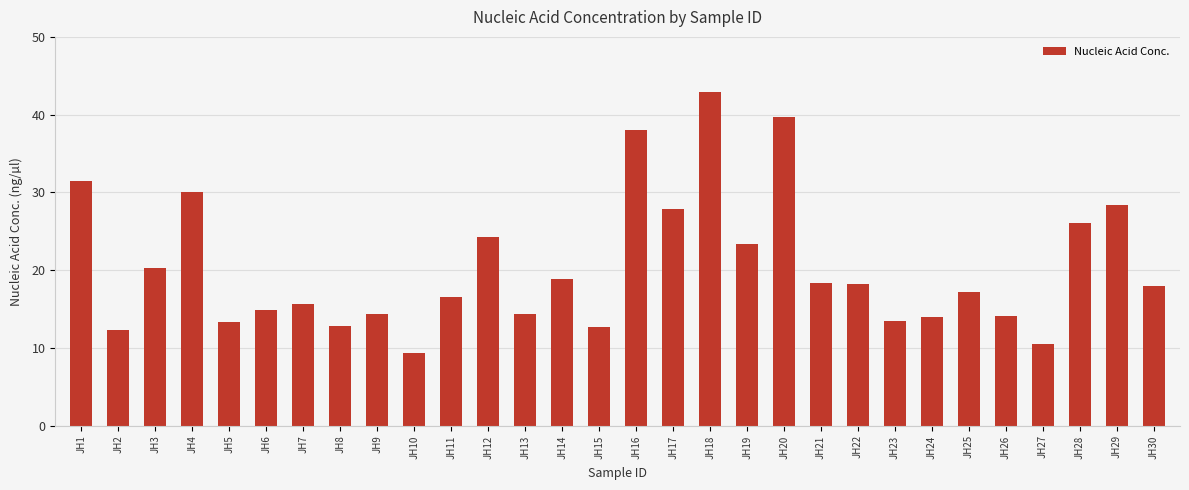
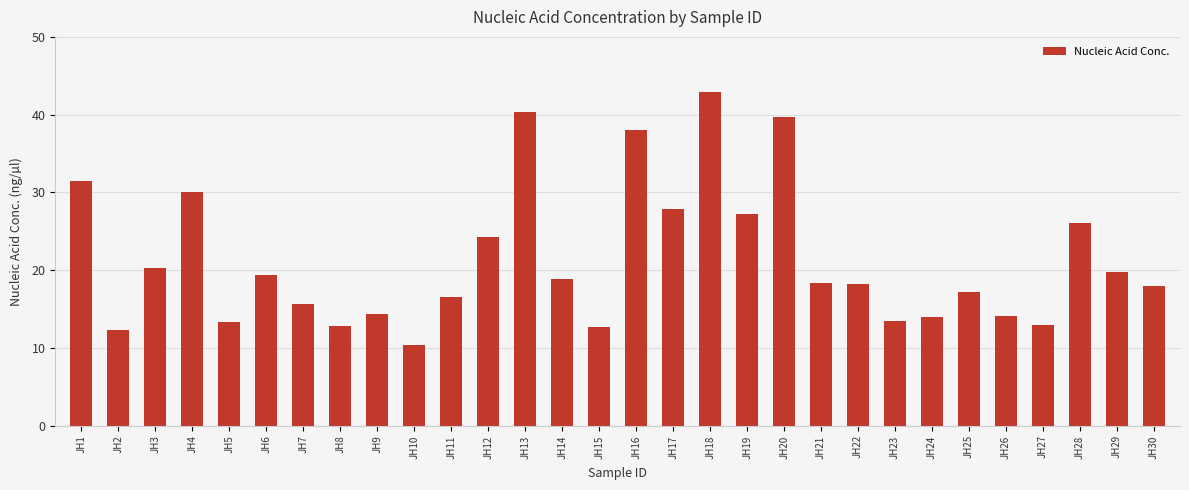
JH6: 15 -> 19
JH10: 9 -> 10
JH13: 14 -> 40
JH19: 23 -> 27
JH27: 11 -> 13
JH29: 28 -> 20
